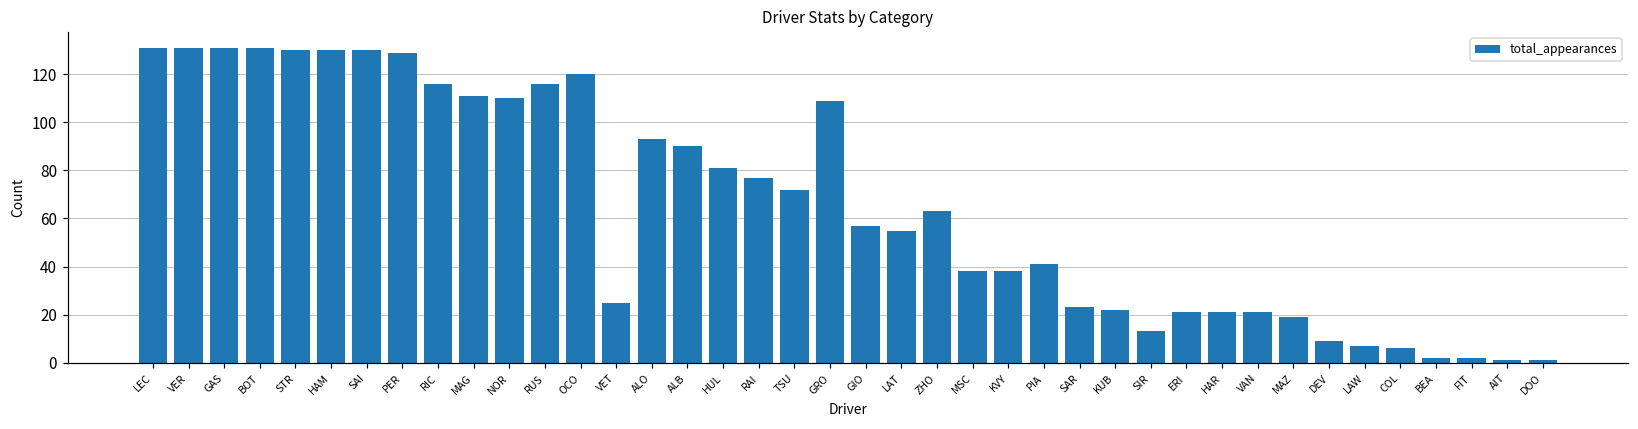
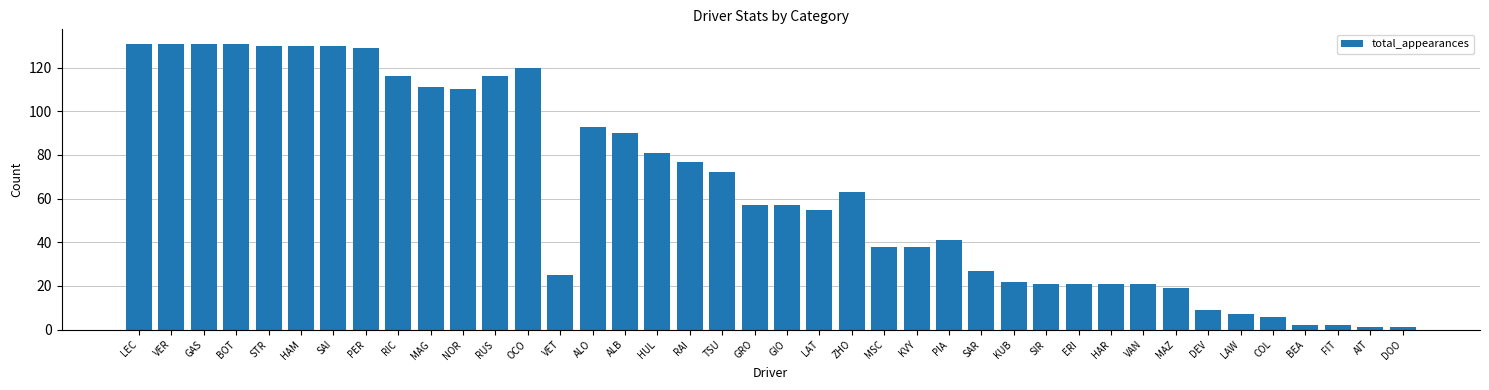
GRO: 109 -> 57
SAR: 23 -> 27
SIR: 13 -> 21
